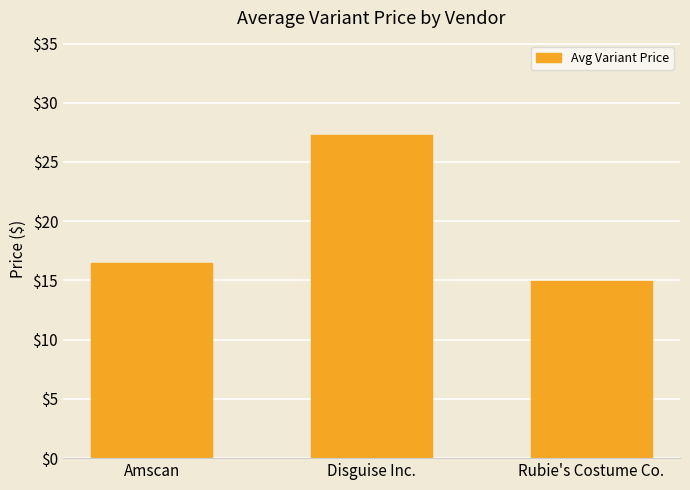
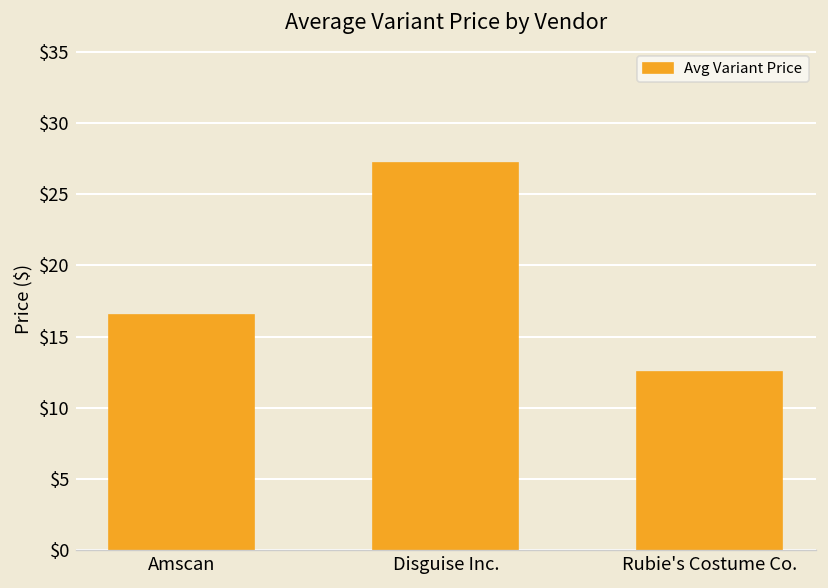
Rubie's Costume Co.: $15.0 -> $12.5
